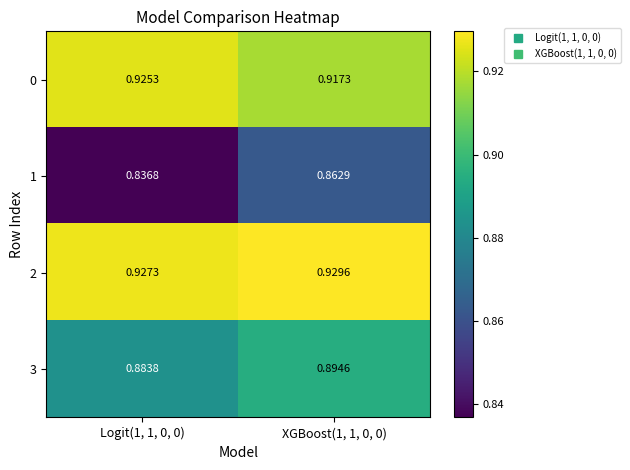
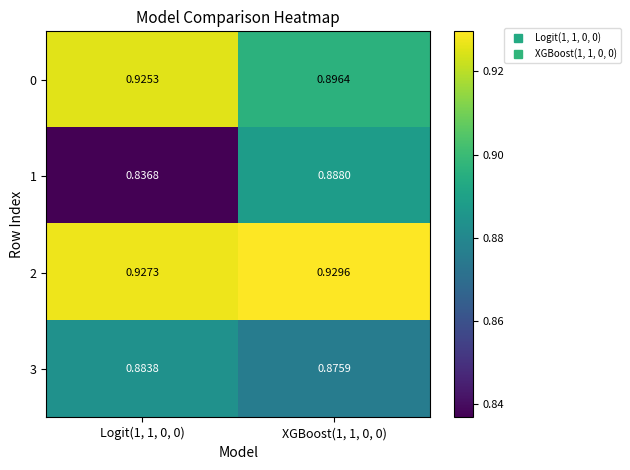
0, XGBoost(1, 1, 0, 0): 0.9173 -> 0.8964
1, XGBoost(1, 1, 0, 0): 0.8629 -> 0.8880
3, XGBoost(1, 1, 0, 0): 0.8946 -> 0.8759
